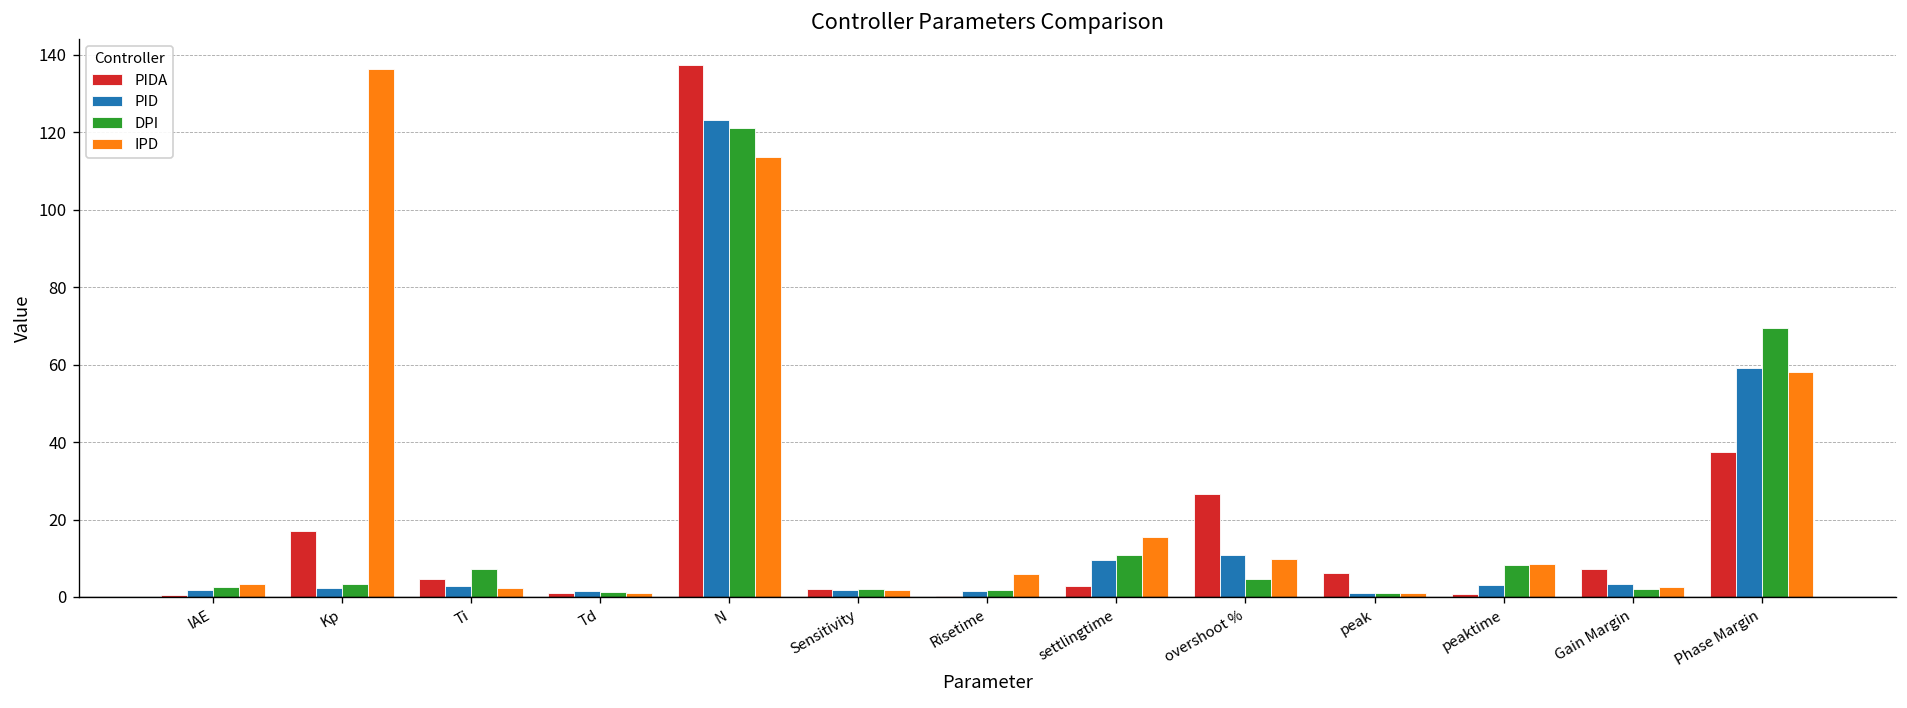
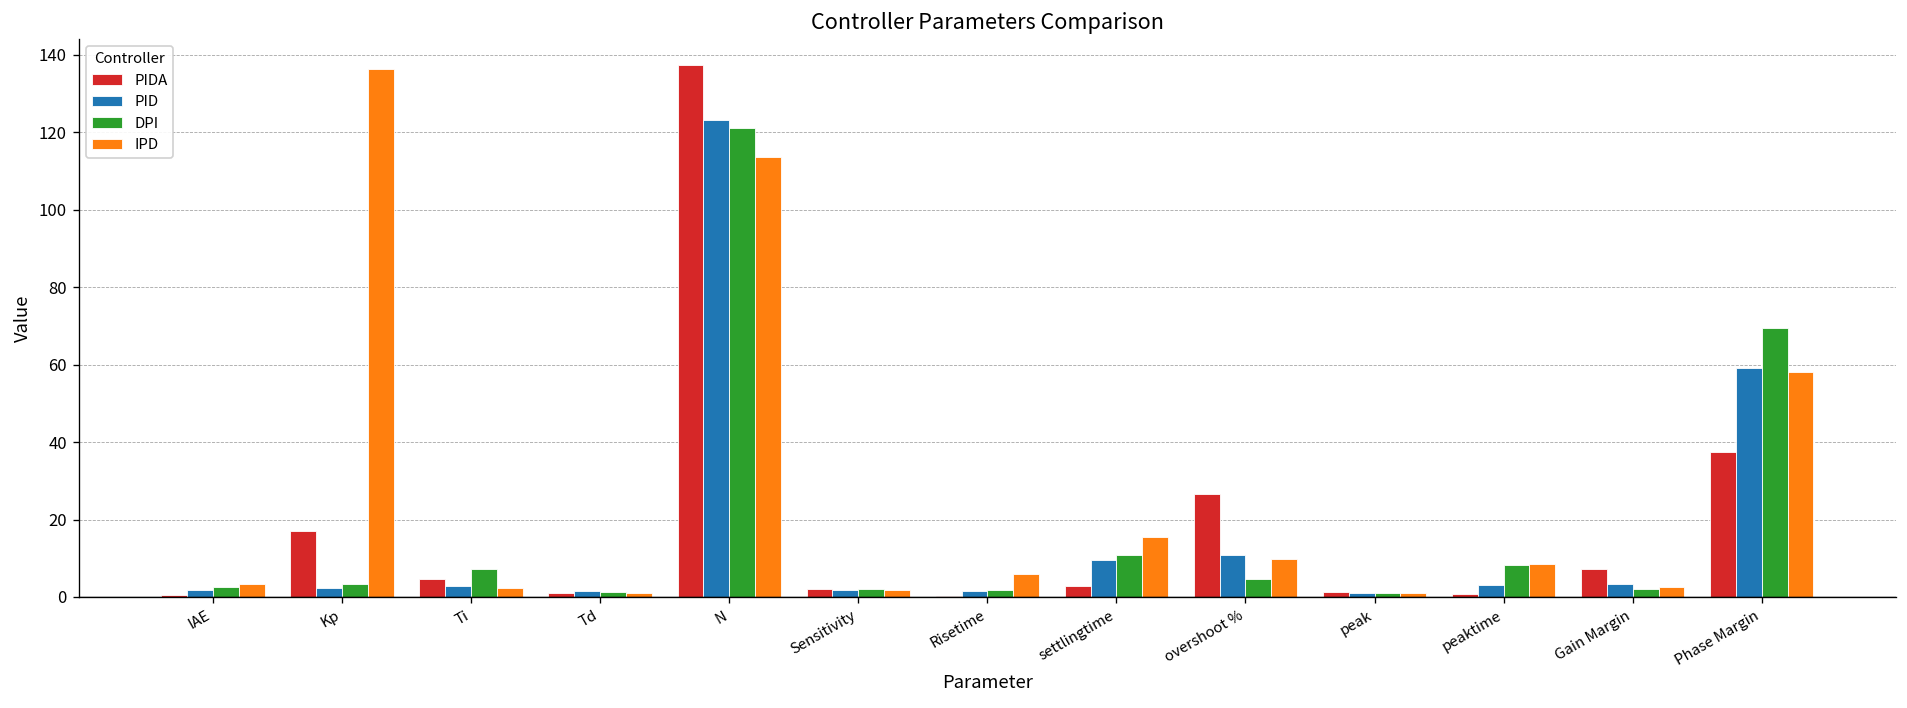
PIDA, peak: 6 -> 1
